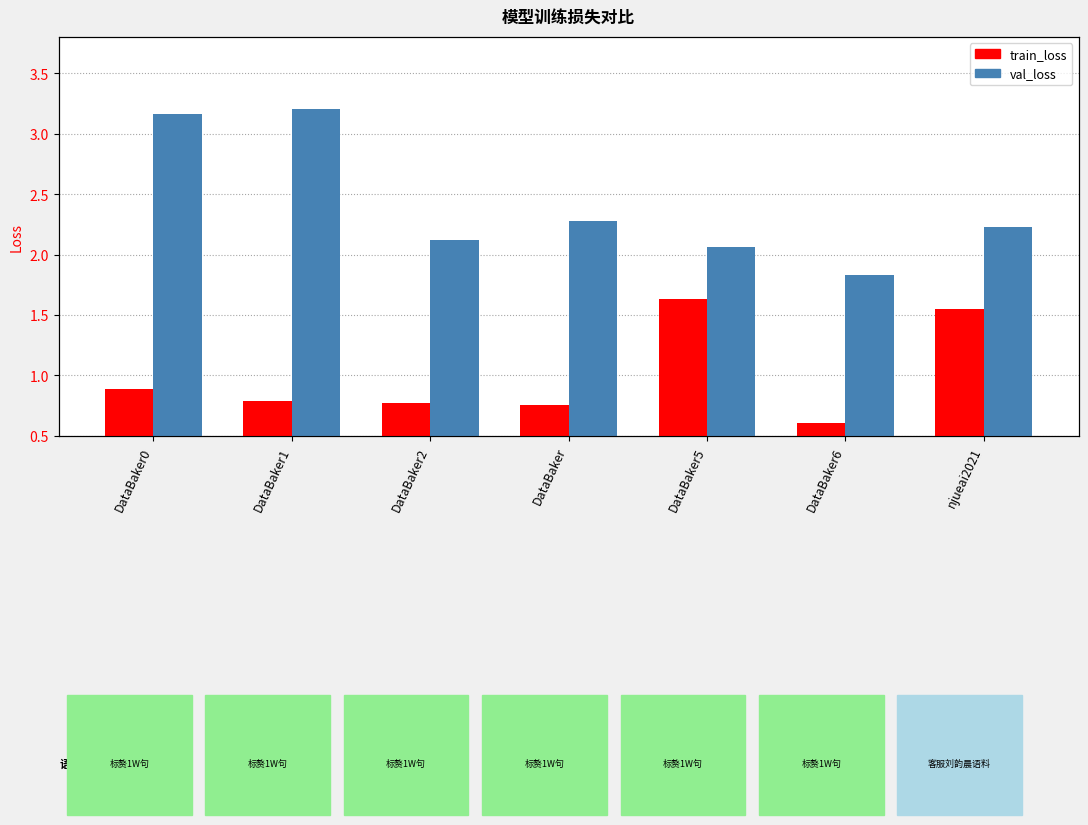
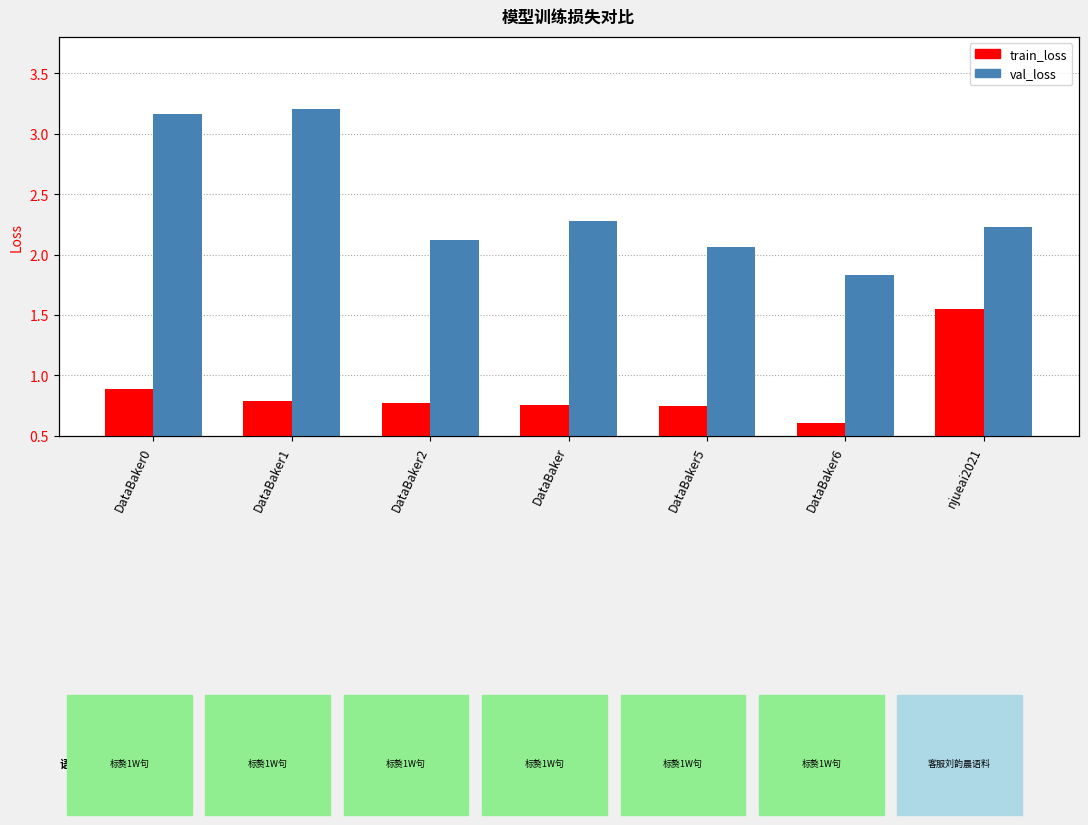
train_loss, DataBaker5: 1.63 -> 0.75
